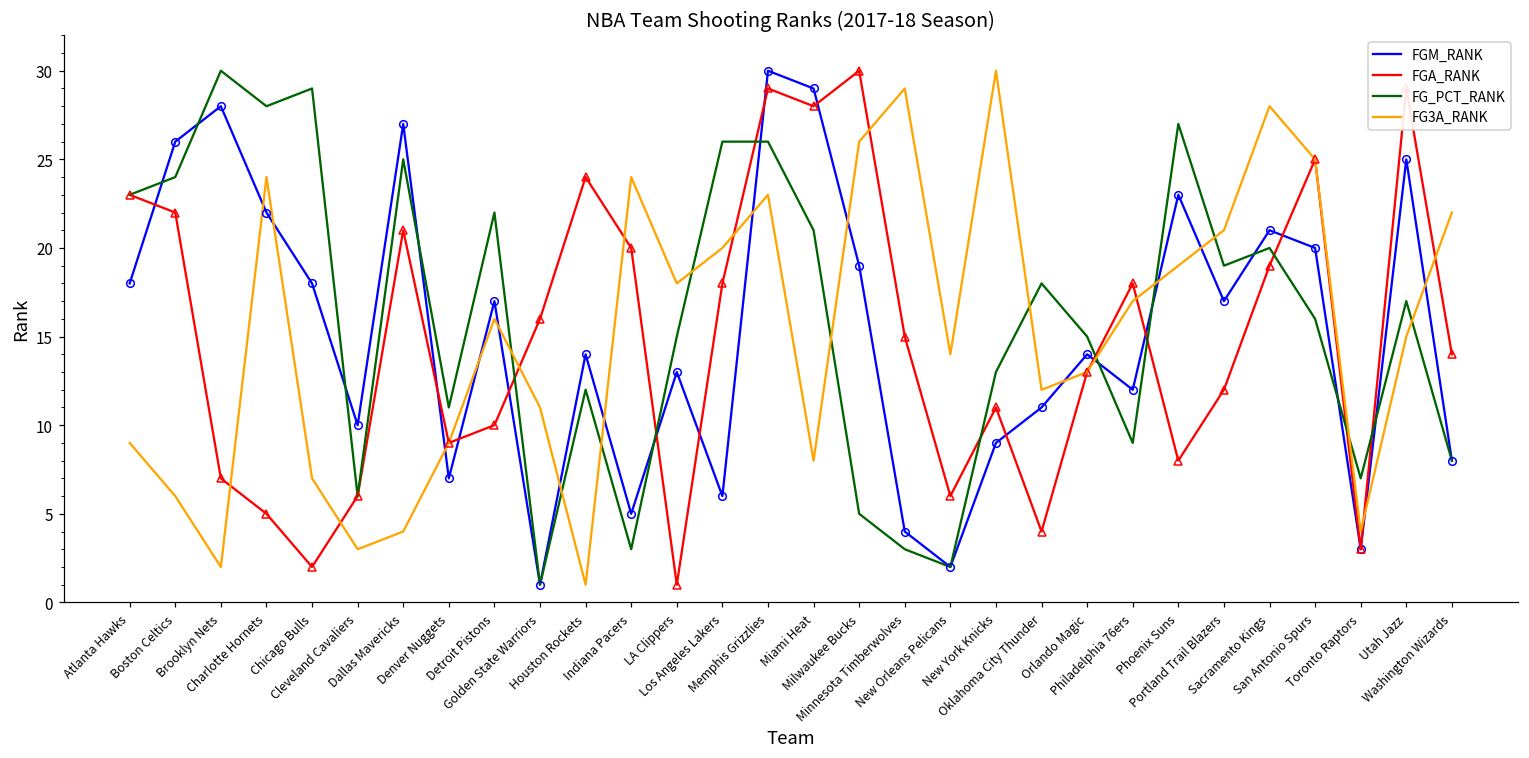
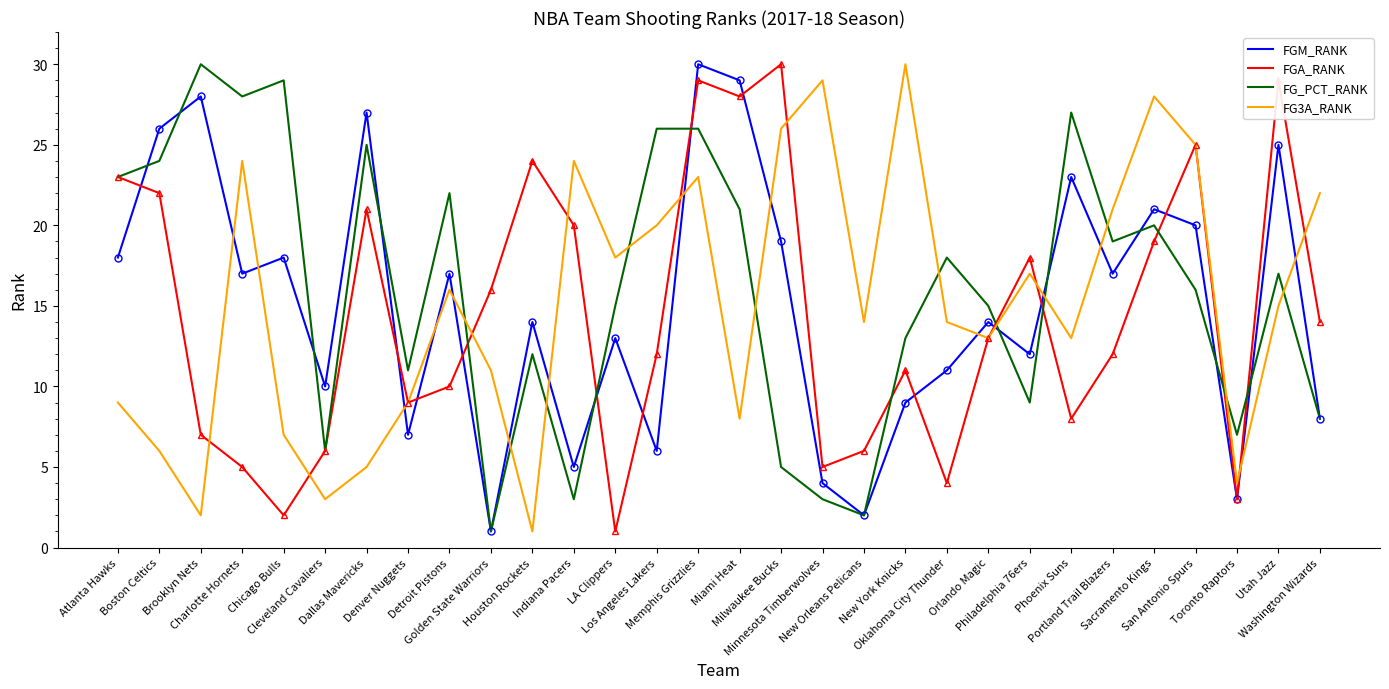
FGM_RANK, Charlotte Hornets: 22 -> 17
FG3A_RANK, Dallas Mavericks: 4 -> 5
FGA_RANK, Los Angeles Lakers: 18 -> 12
FGA_RANK, Minnesota Timberwolves: 15 -> 5
FG3A_RANK, Oklahoma City Thunder: 12 -> 14
FG3A_RANK, Phoenix Suns: 19 -> 13
